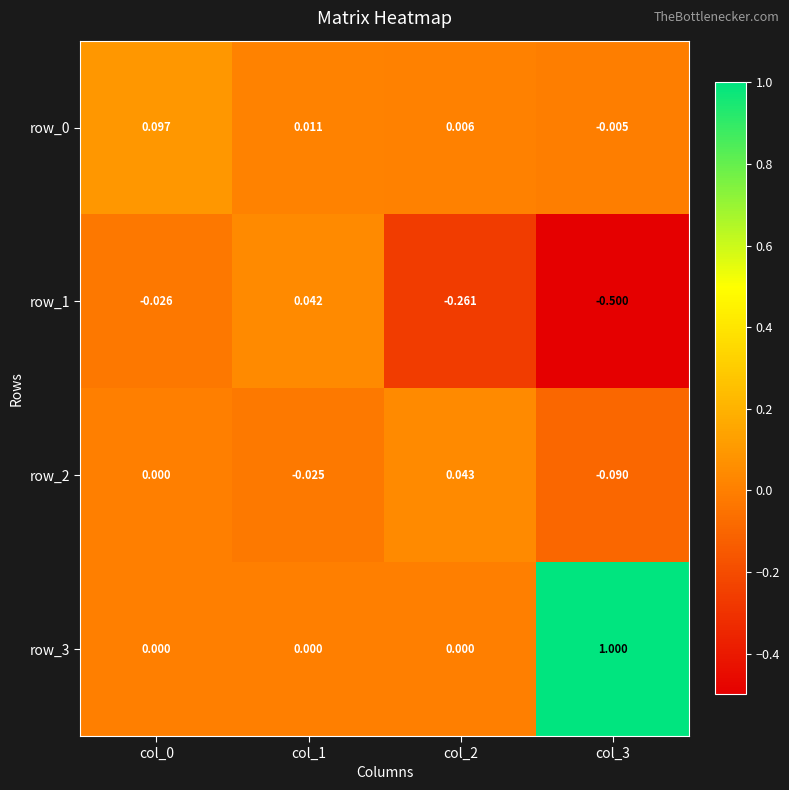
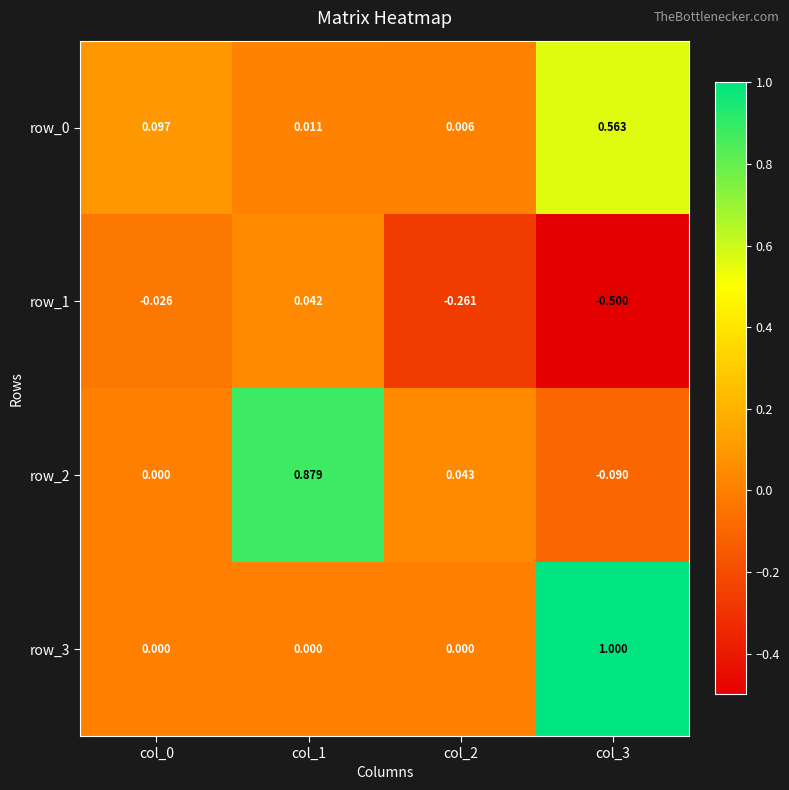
row_0, col_3: -0.005 -> 0.563
row_2, col_1: -0.025 -> 0.879
